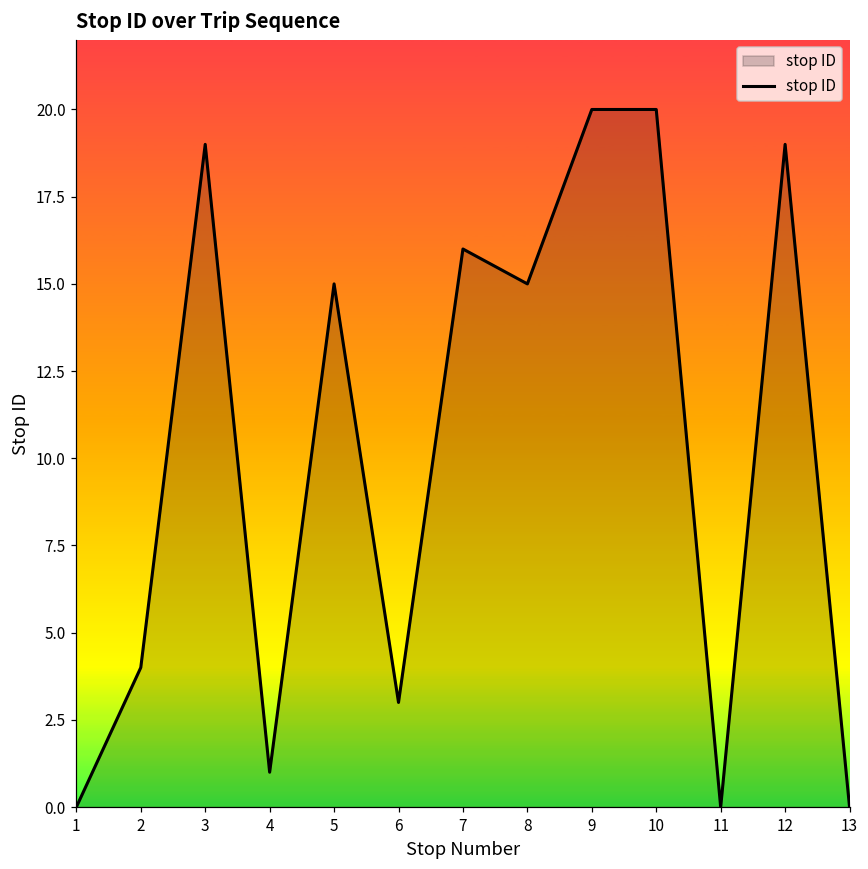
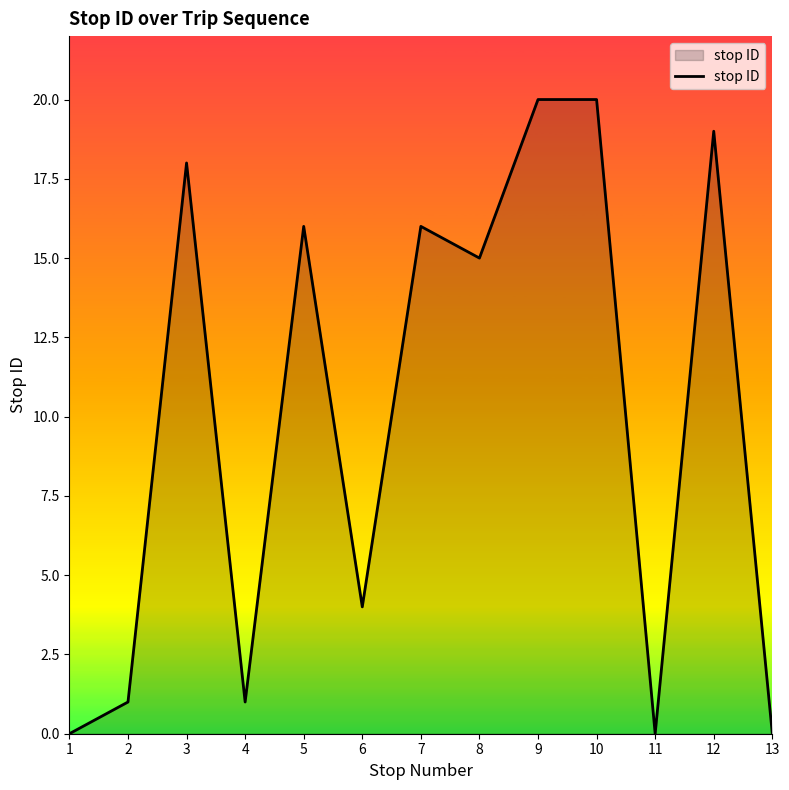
2: 4 -> 1
3: 19 -> 18
5: 15 -> 16
6: 3 -> 4
